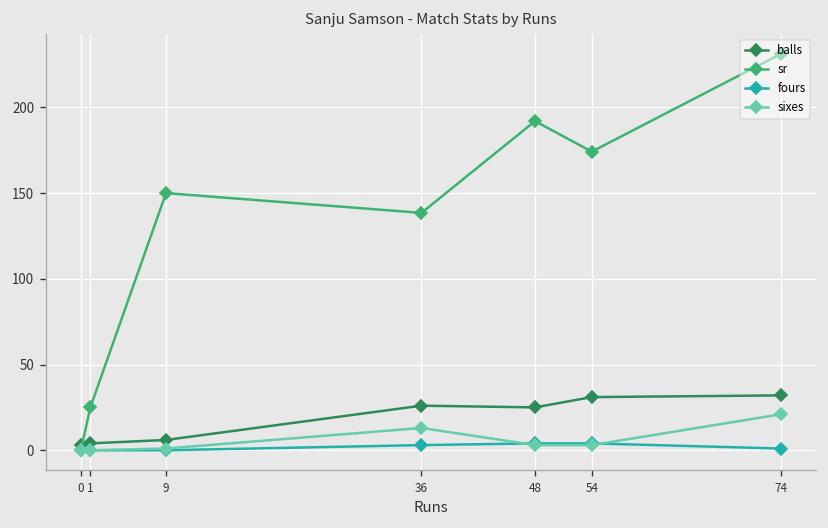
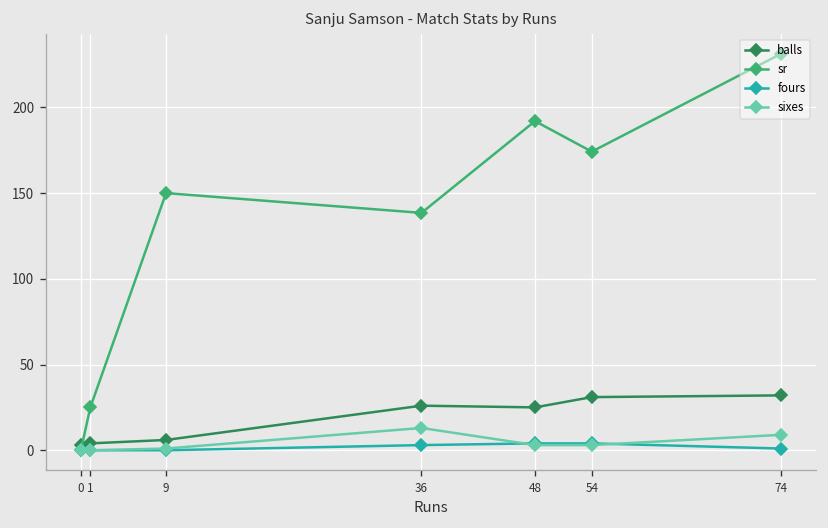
sixes, 74: 21 -> 9
